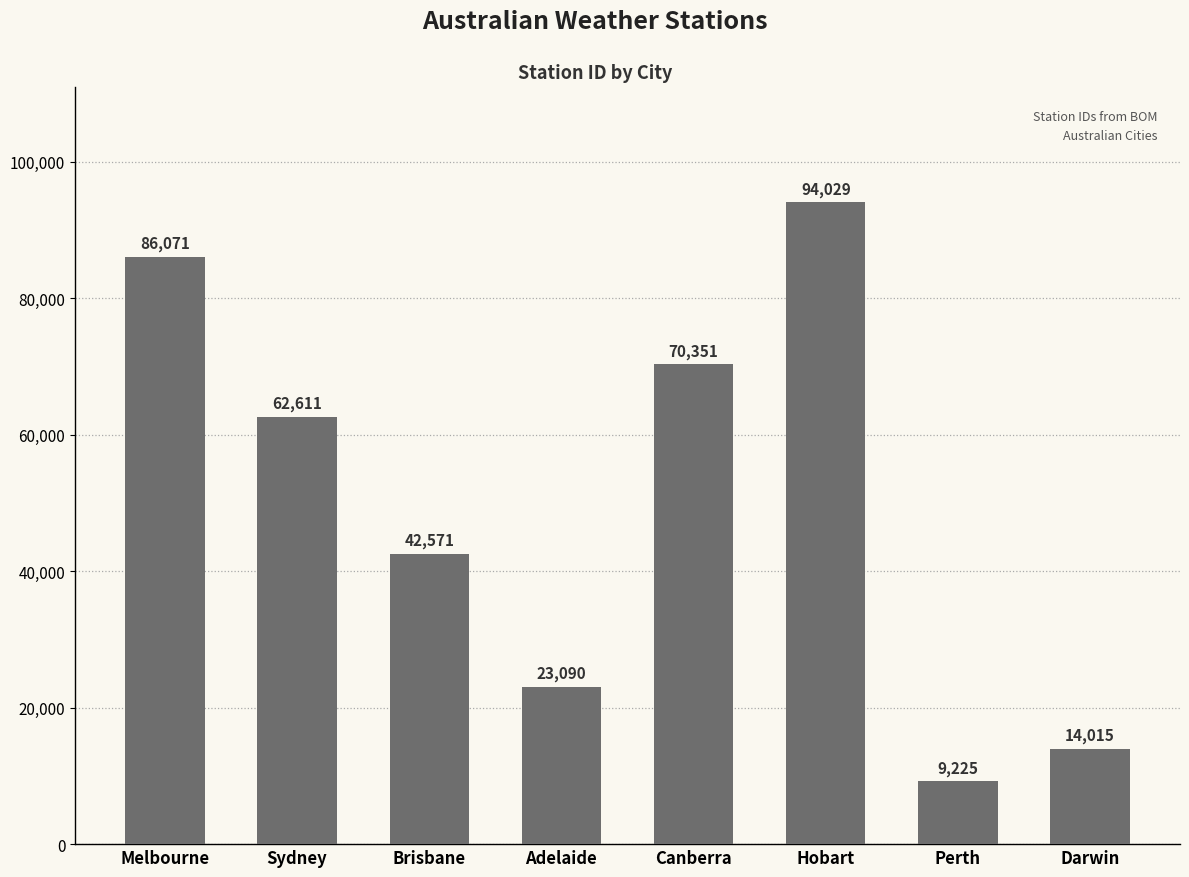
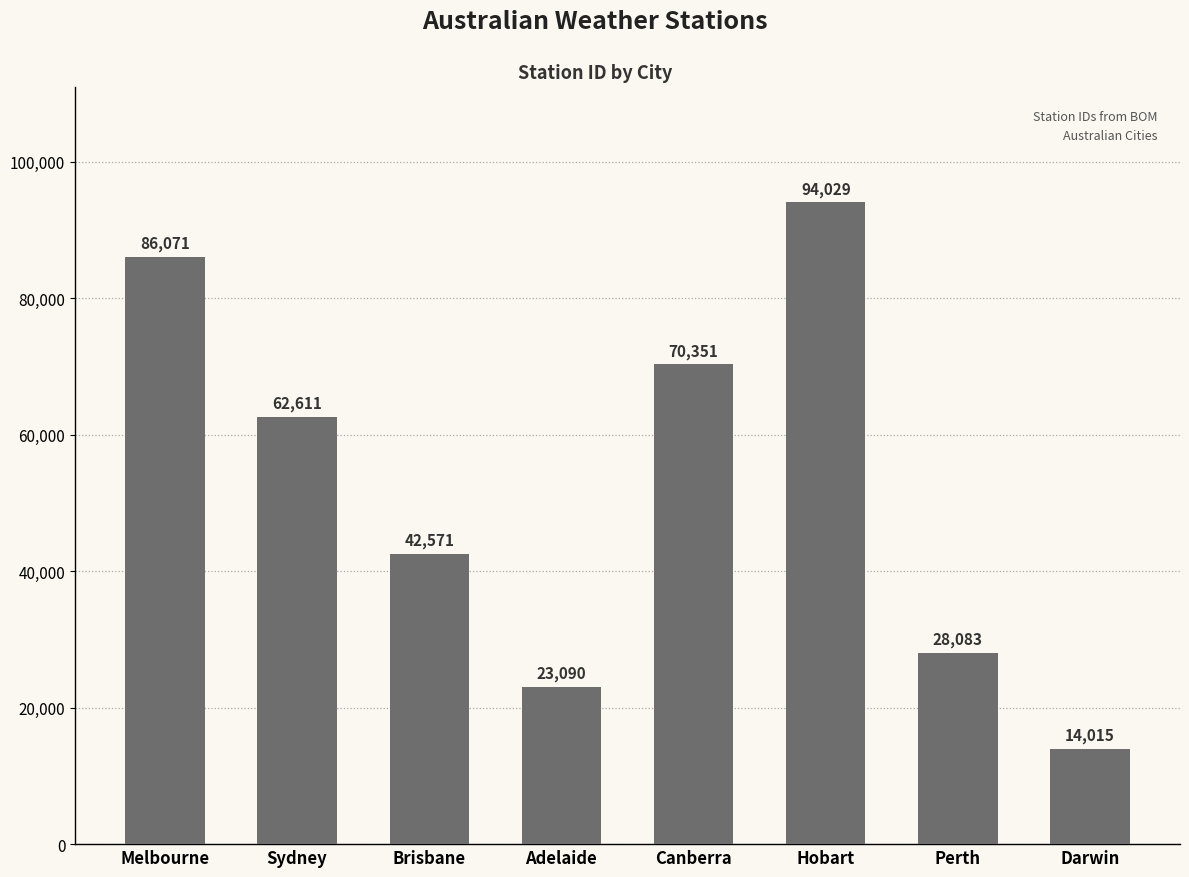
Perth: 9,225 -> 28,083
